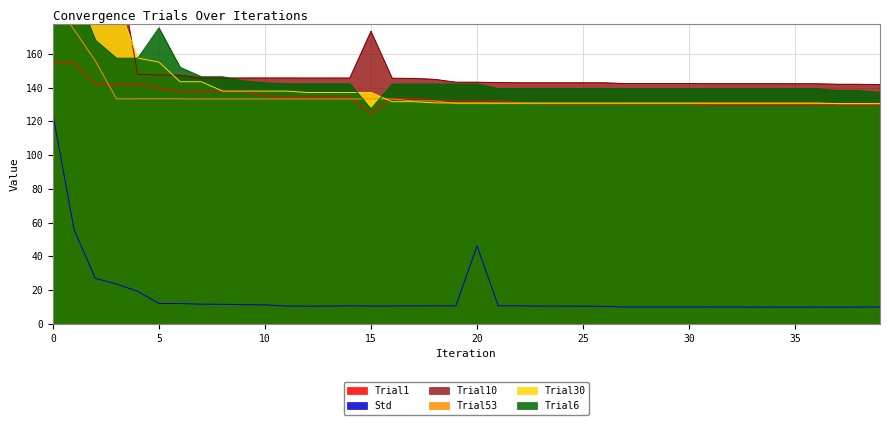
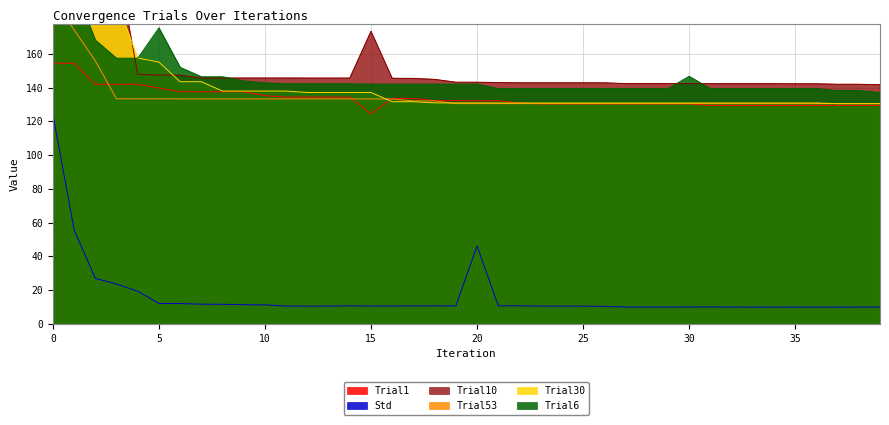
Trial6, 15: 127 -> 142
Trial6, 30: 139 -> 147
